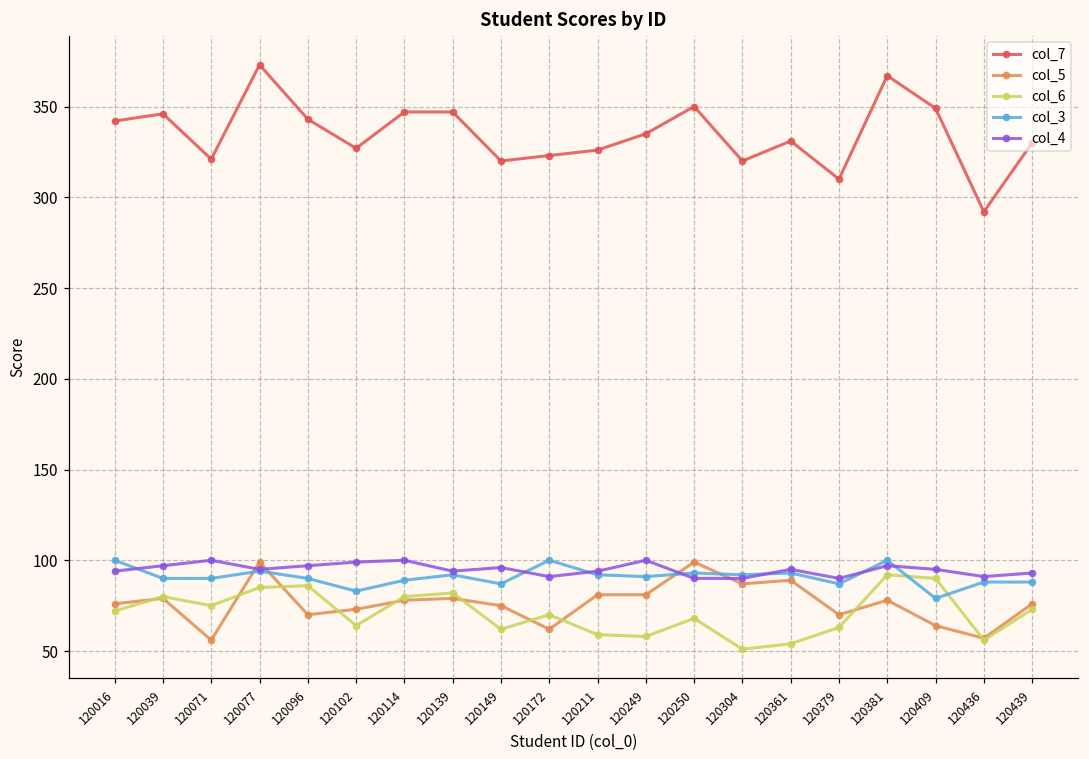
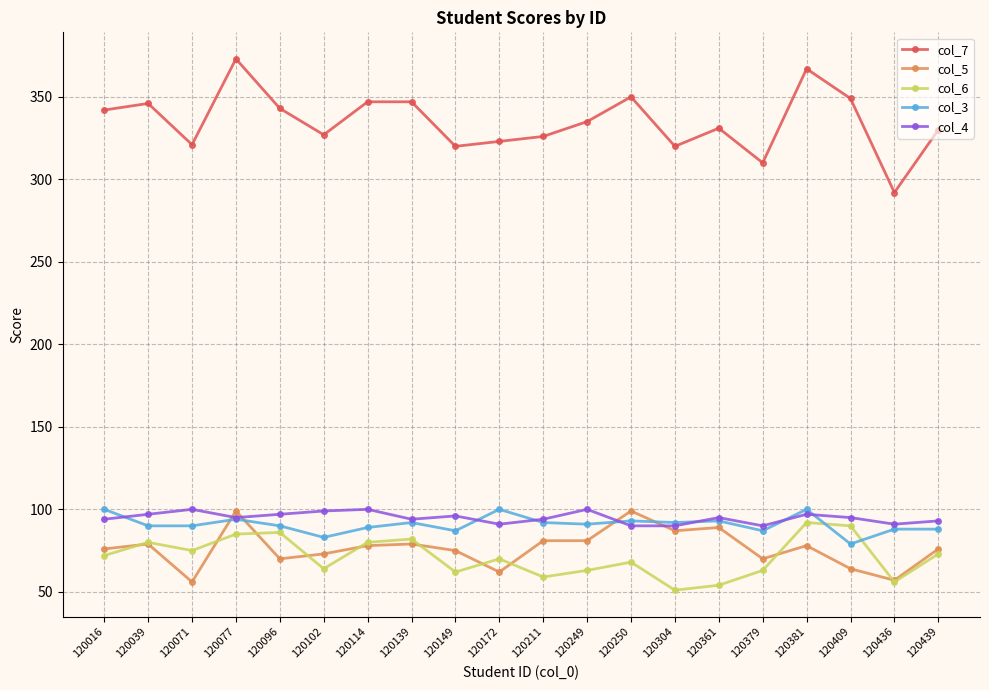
col_6, 120249: 58 -> 63
